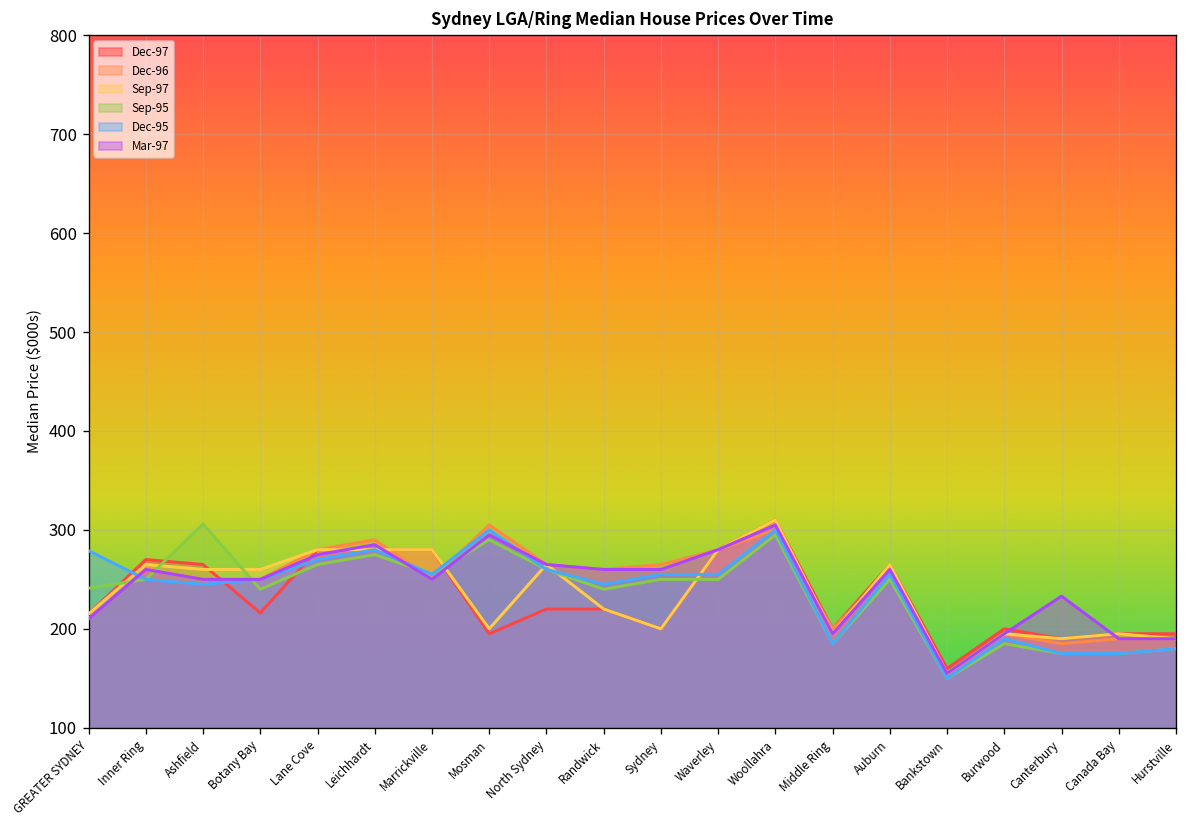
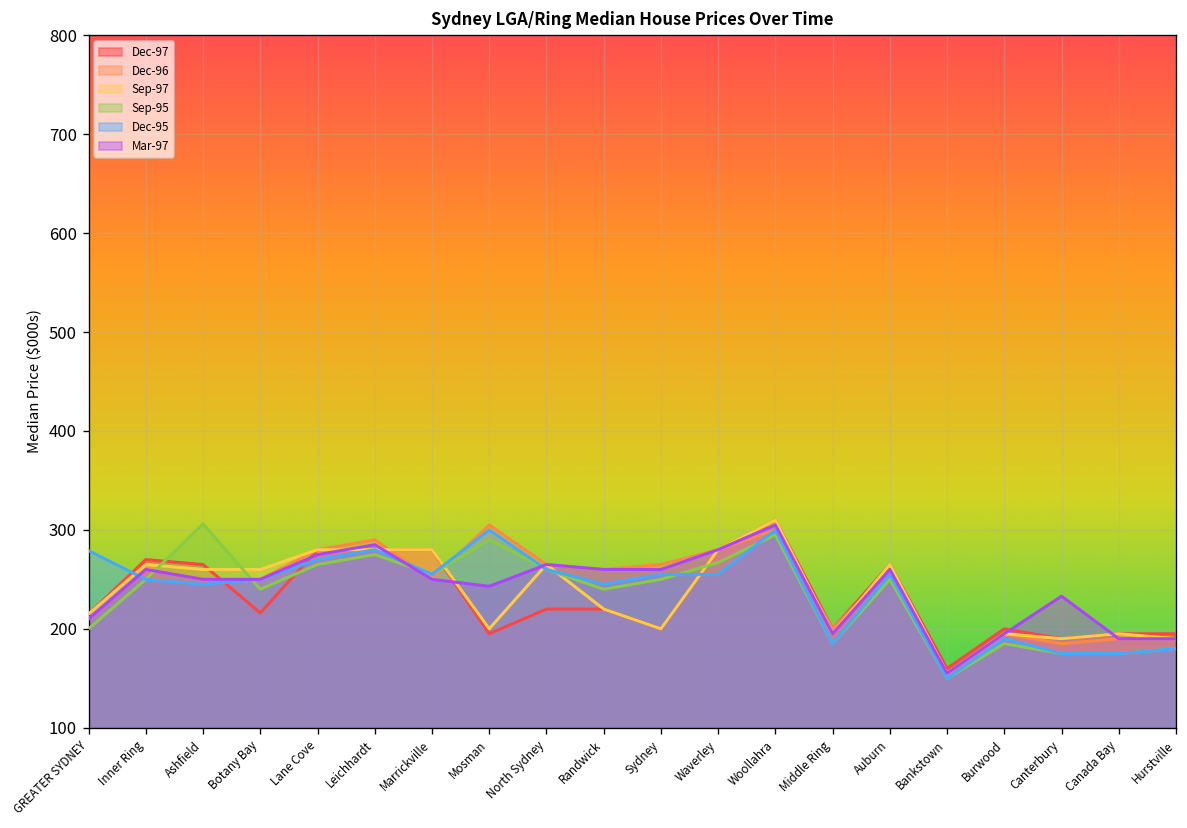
Sep-95, GREATER SYDNEY: 240 -> 200
Mar-97, Mosman: 300 -> 240
Sep-95, Waverley: 250 -> 270
